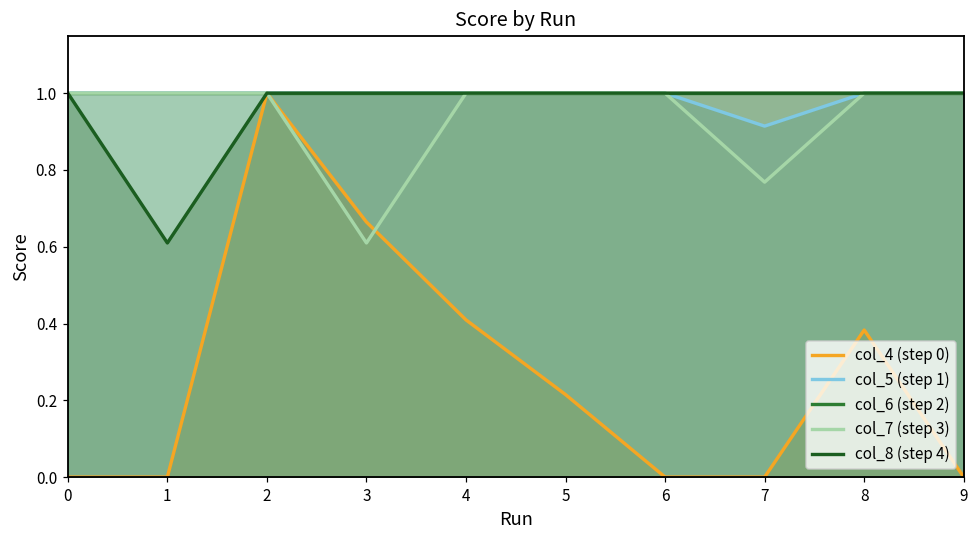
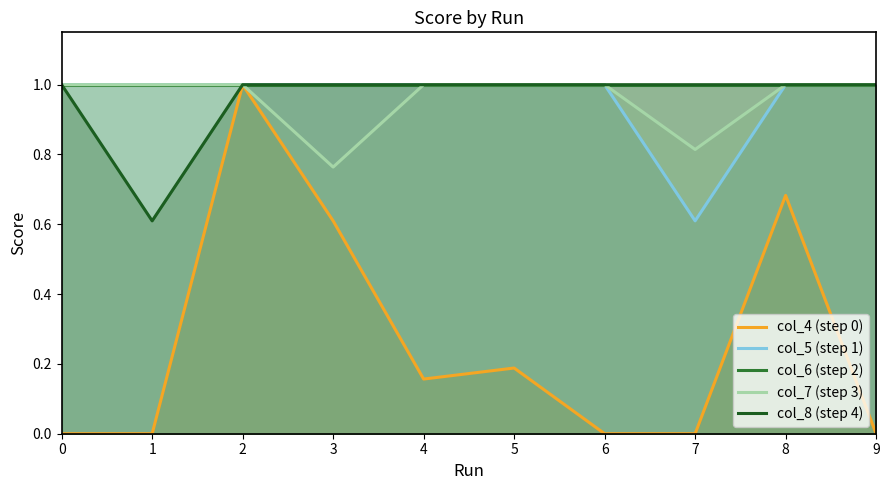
col_4 (step 0), 3: 0.66 -> 0.61
col_7 (step 3), 3: 0.61 -> 0.76
col_4 (step 0), 4: 0.41 -> 0.16
col_4 (step 0), 5: 0.21 -> 0.19
col_5 (step 1), 7: 0.91 -> 0.61
col_7 (step 3), 7: 0.77 -> 0.81
col_4 (step 0), 8: 0.38 -> 0.68
